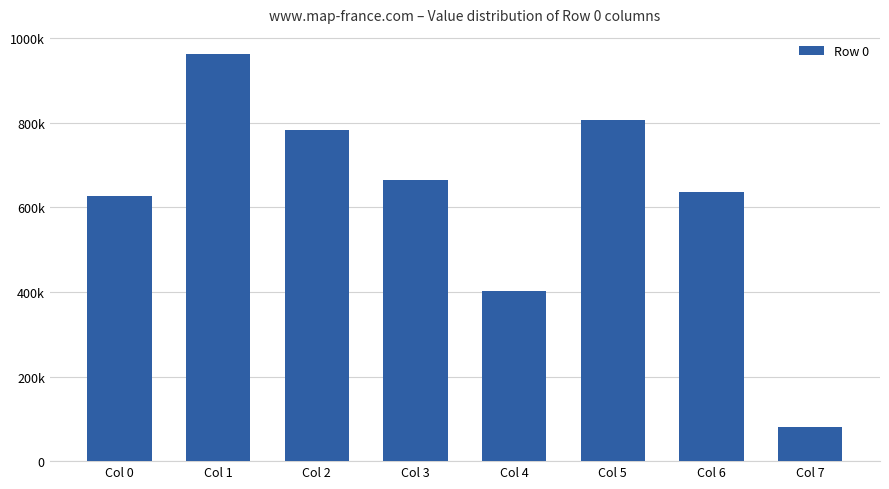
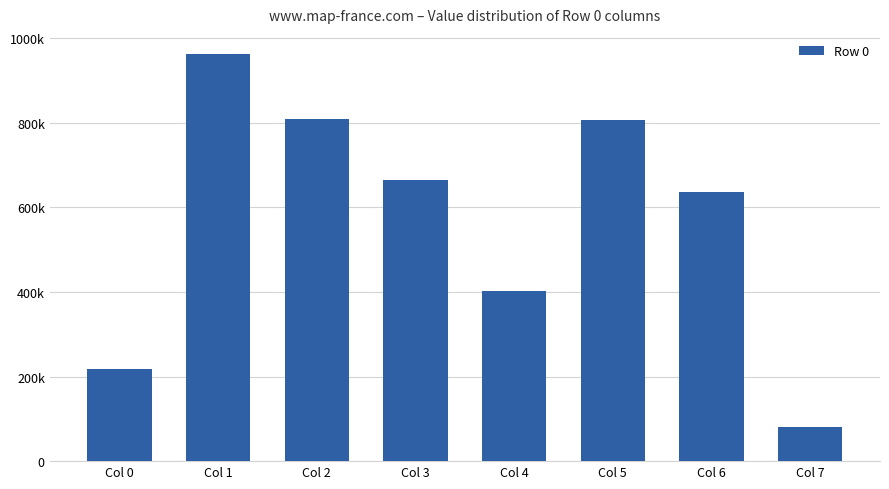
Col 0: 630000 -> 220000
Col 2: 780000 -> 810000
